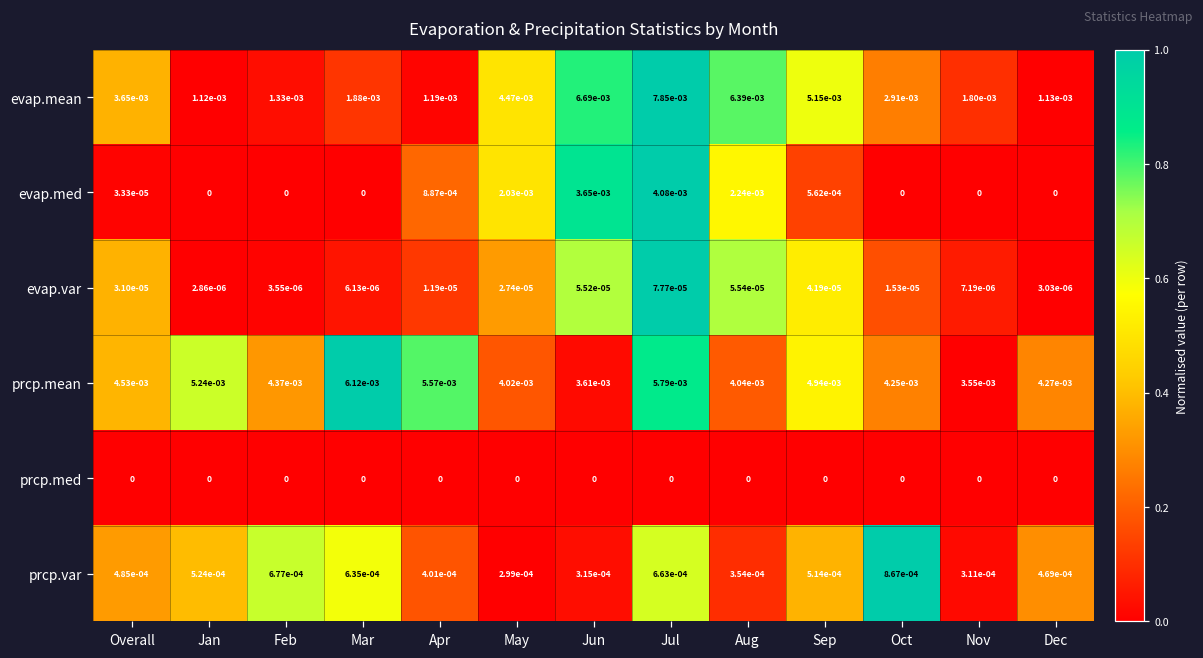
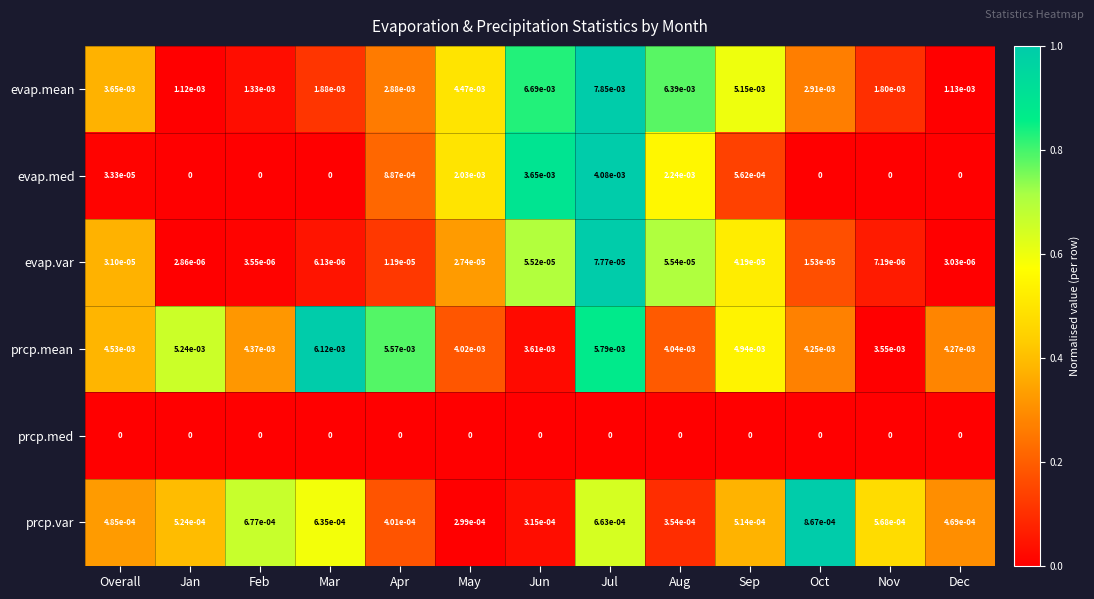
evap.mean, Apr: 1.19e-03 -> 2.88e-03
prcp.var, Nov: 3.11e-04 -> 5.68e-04
